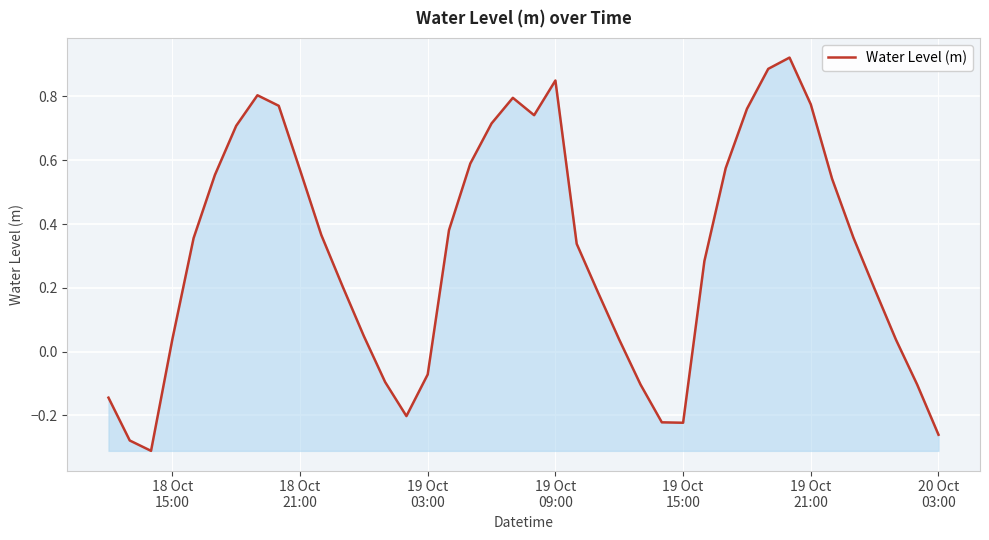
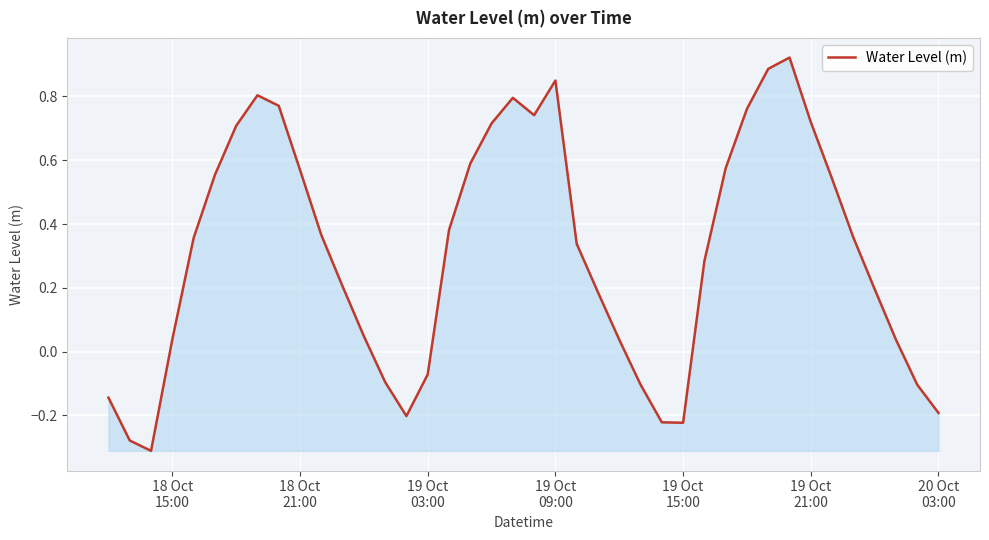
19 Oct 21:00: 0.77 -> 0.72
20 Oct 03:00: -0.26 -> -0.19
